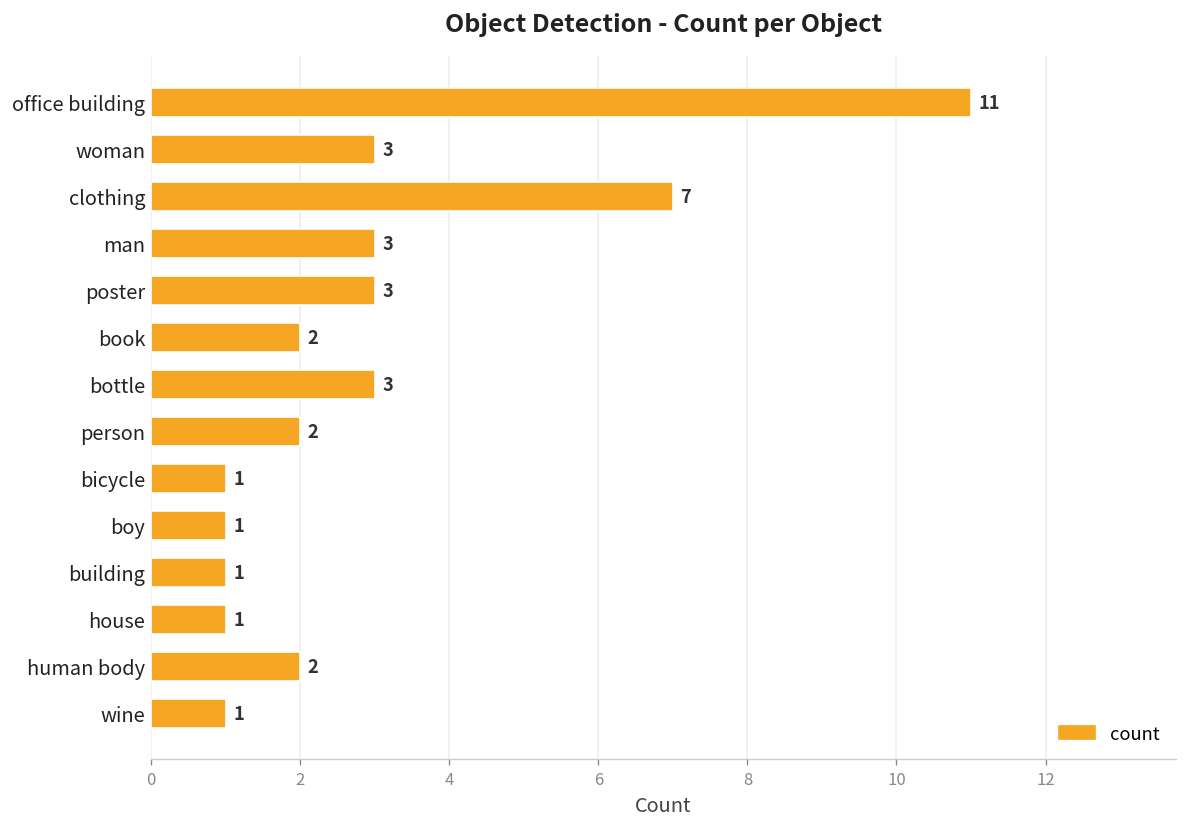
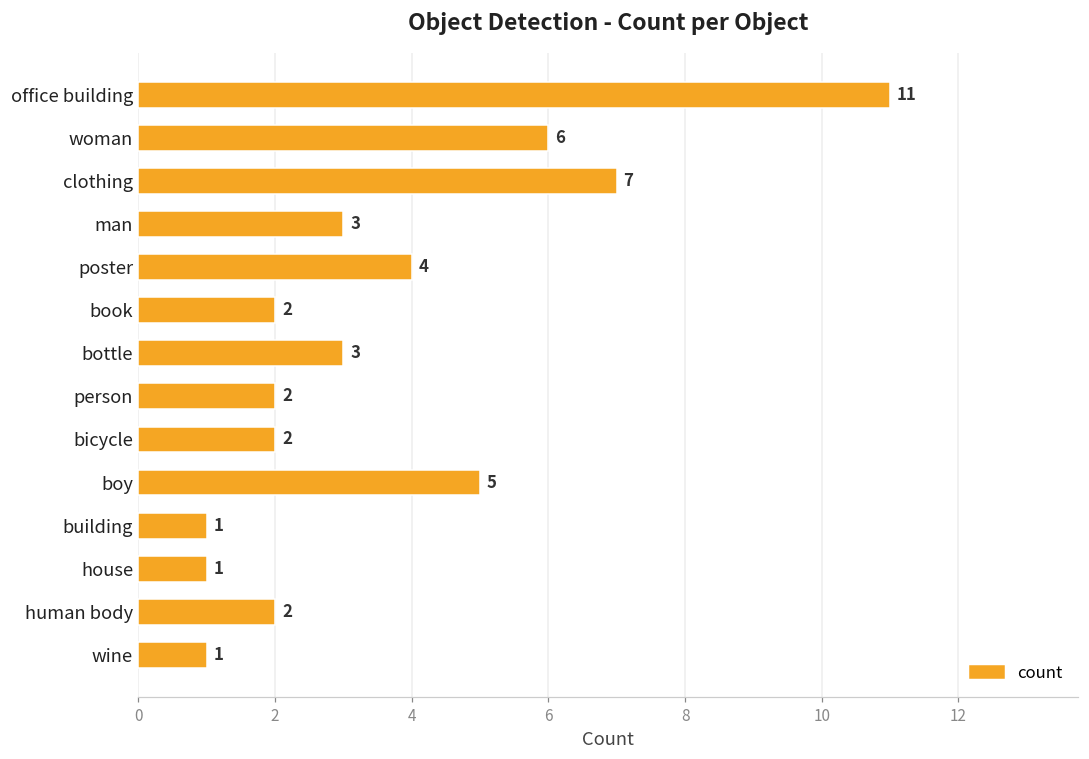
woman: 3 -> 6
poster: 3 -> 4
bicycle: 1 -> 2
boy: 1 -> 5
